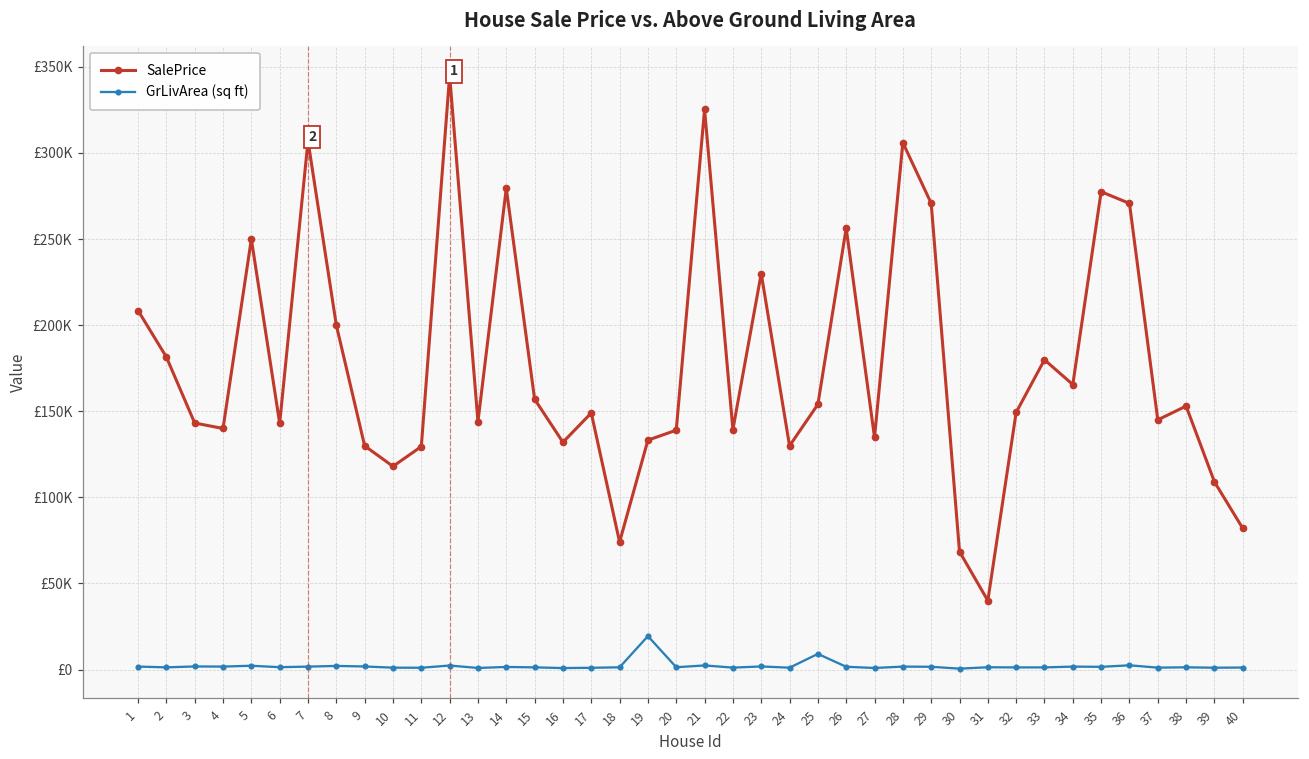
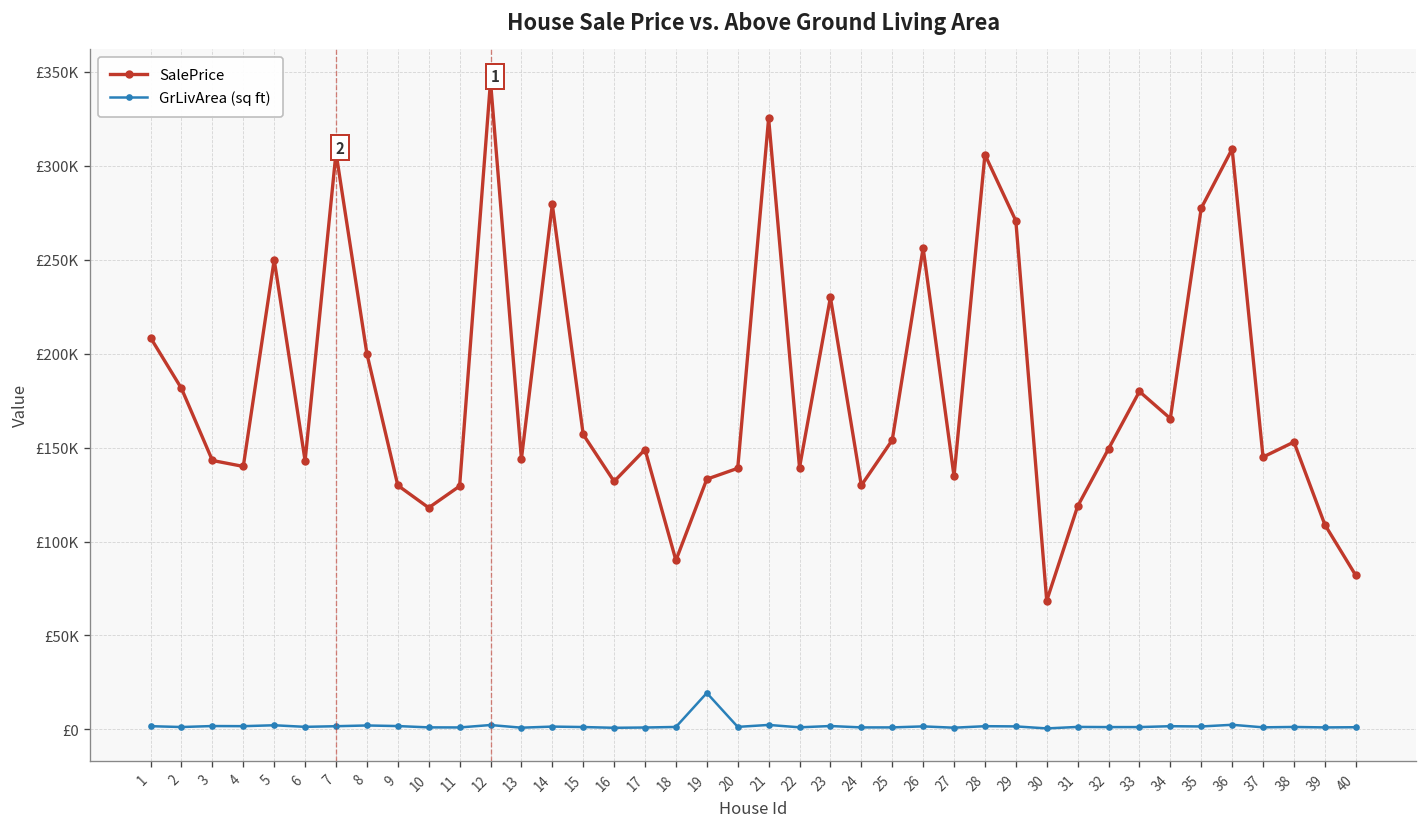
SalePrice, 18: £74000 -> £90000
GrLivArea (sq ft), 25: £9000 -> £1000
SalePrice, 31: £40000 -> £119000
SalePrice, 36: £271000 -> £309000
